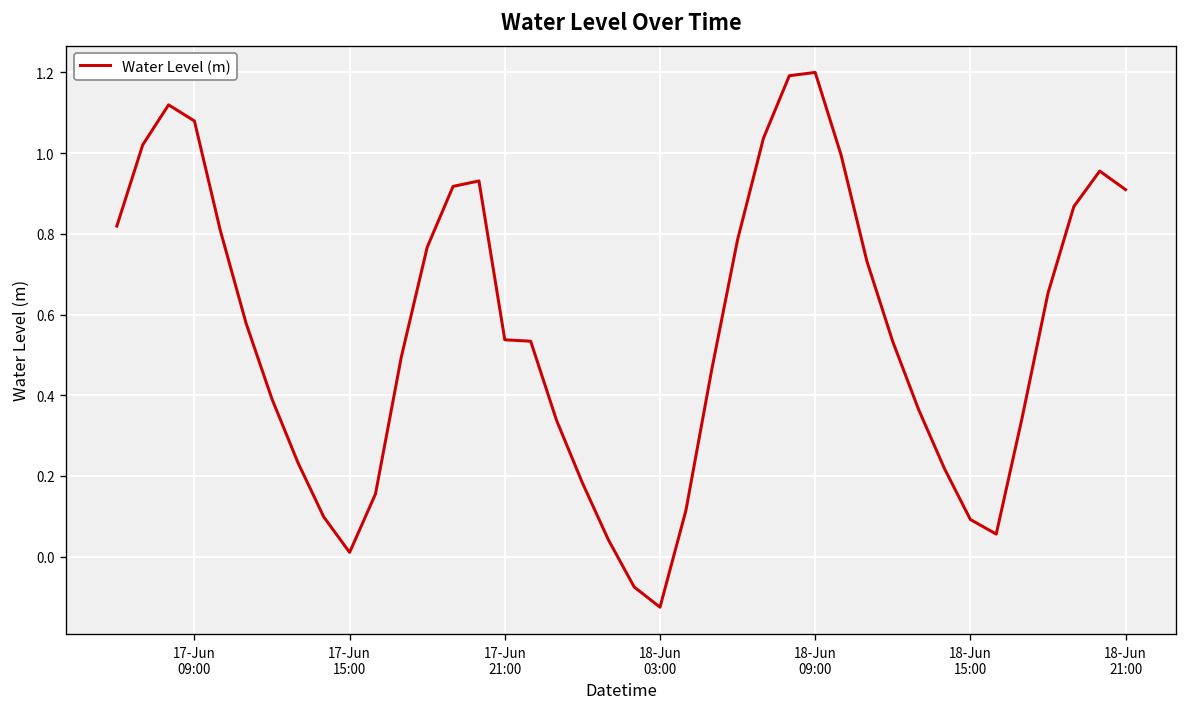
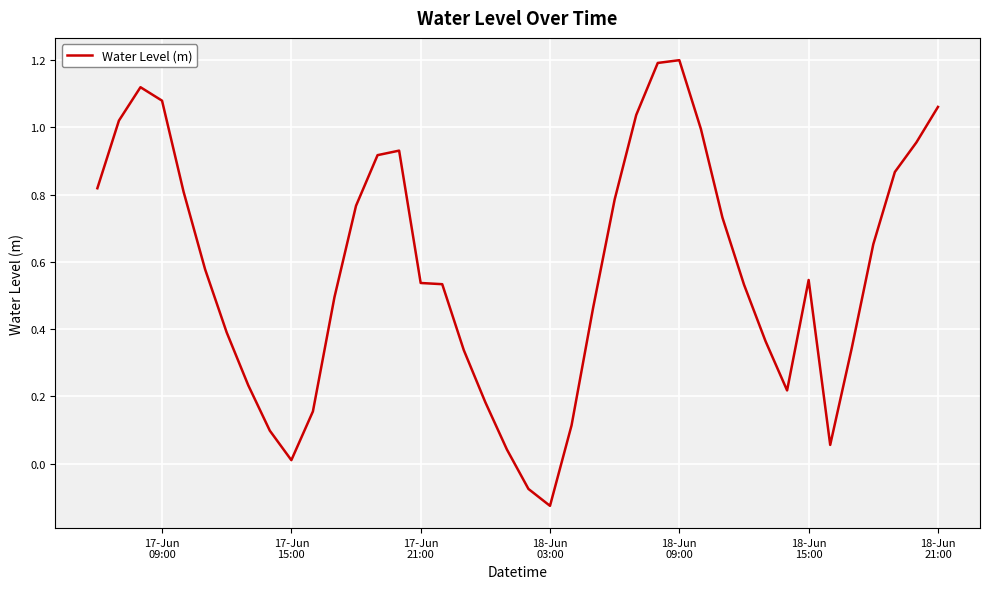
18-Jun 15:00: 0.09 -> 0.55
18-Jun 21:00: 0.91 -> 1.06
